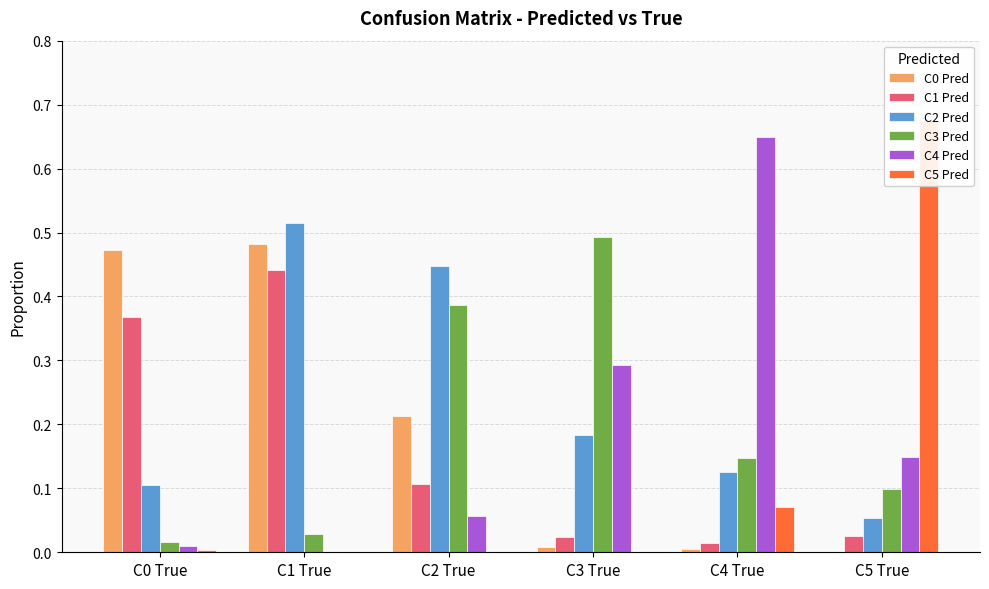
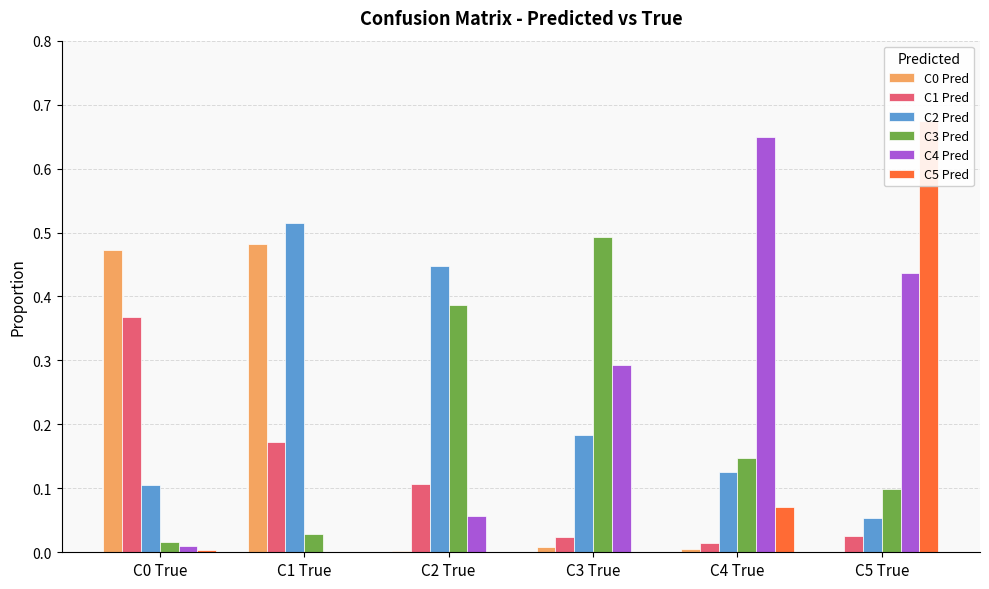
C1 Pred, C1 True: 0.44 -> 0.17
C0 Pred, C2 True: 0.21 -> 0.00
C4 Pred, C5 True: 0.15 -> 0.44
